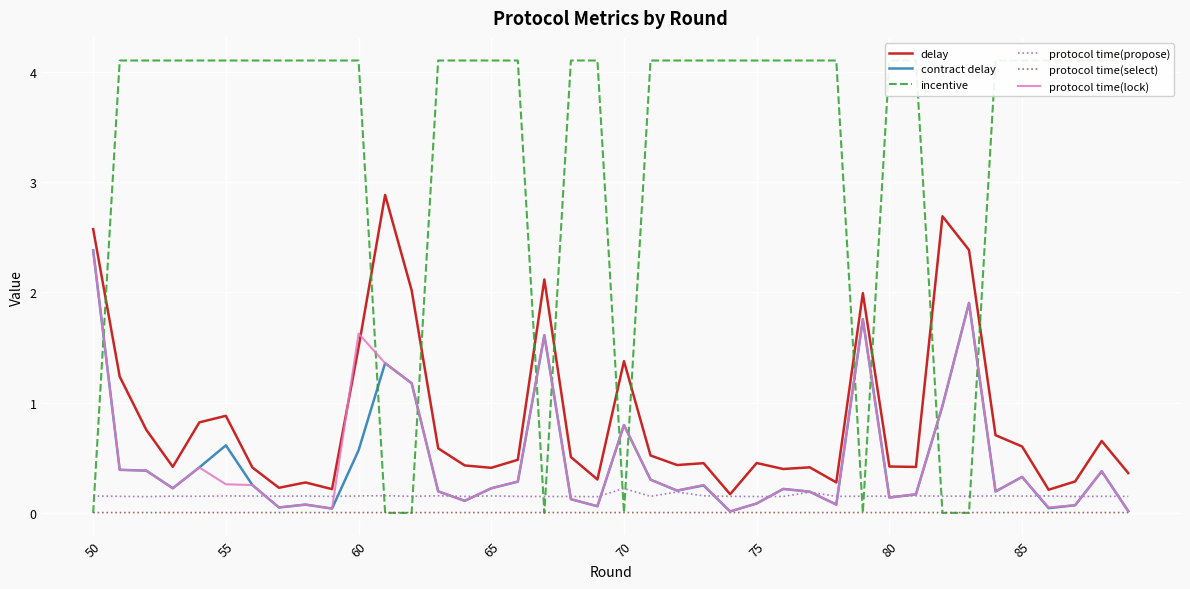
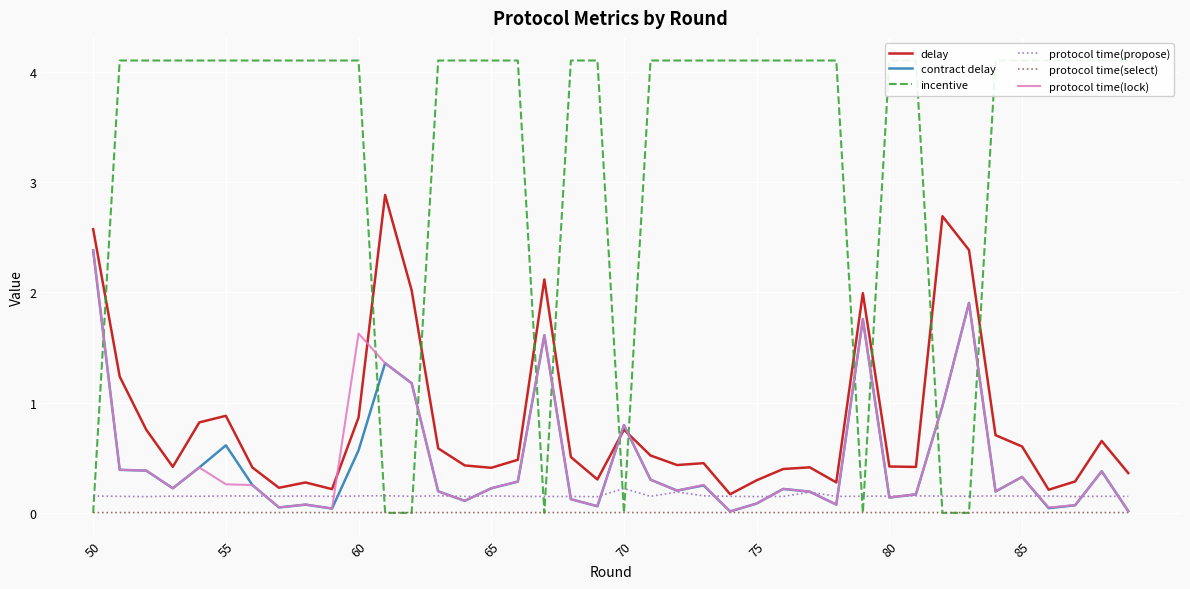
delay, 60: 1.50 -> 0.87
delay, 70: 1.38 -> 0.75
delay, 75: 0.45 -> 0.30
